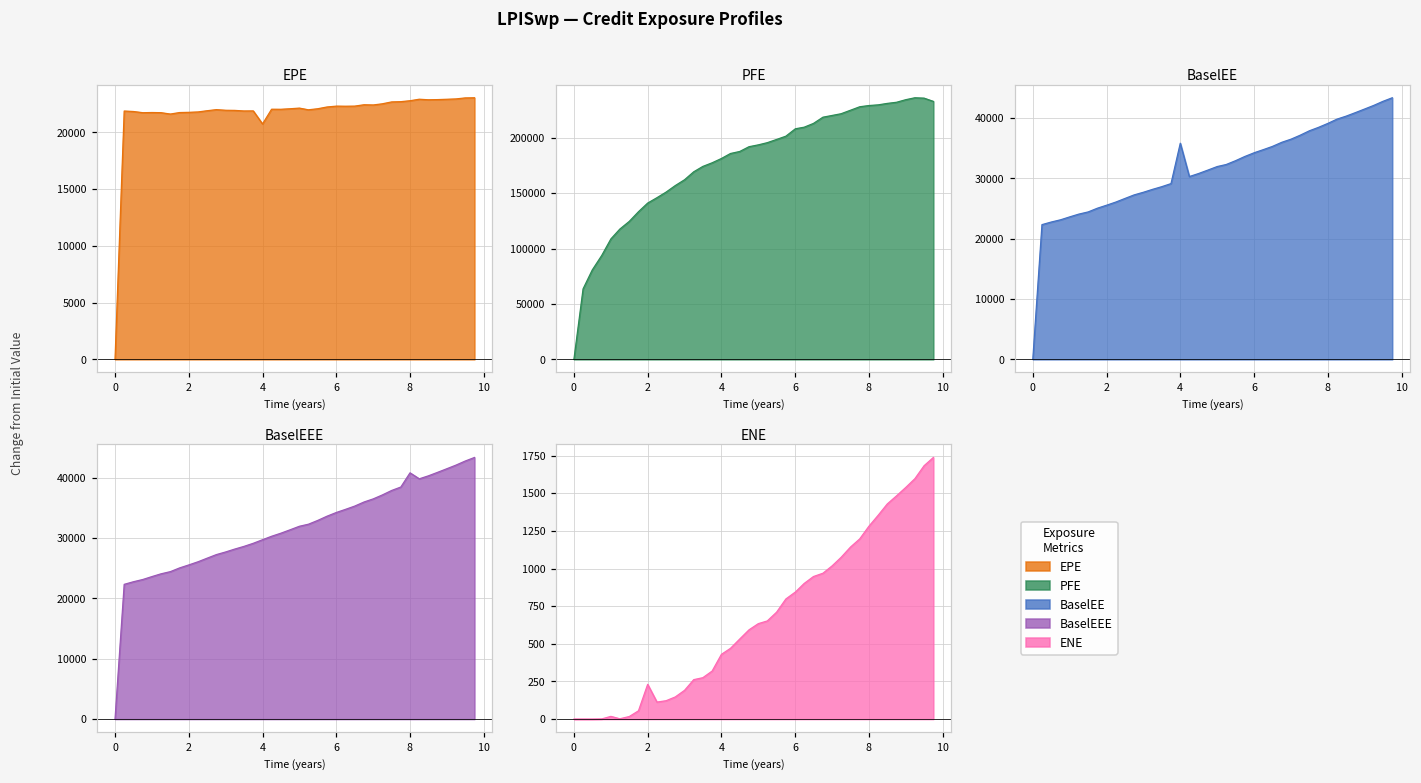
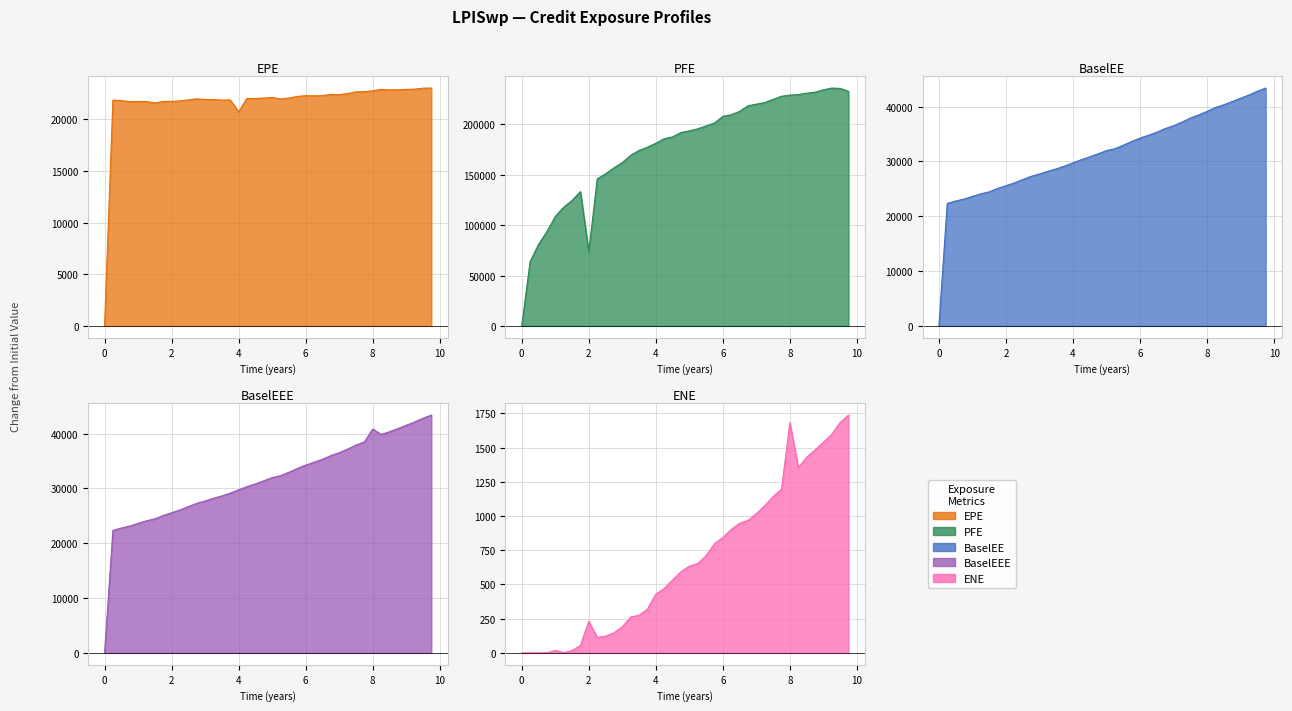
PFE, 2: 141000 -> 74000
BaselEE, 4: 36000 -> 30000
ENE, 8: 1280 -> 1680
